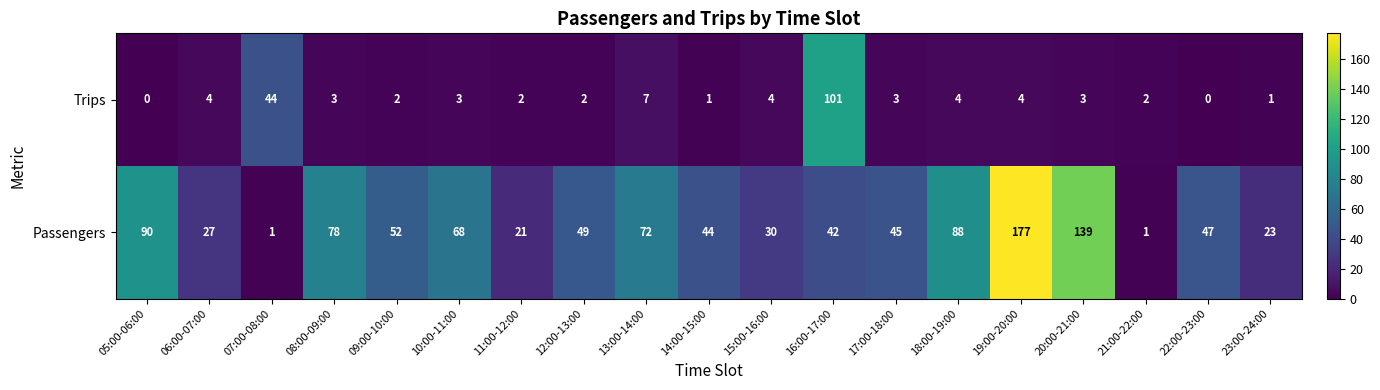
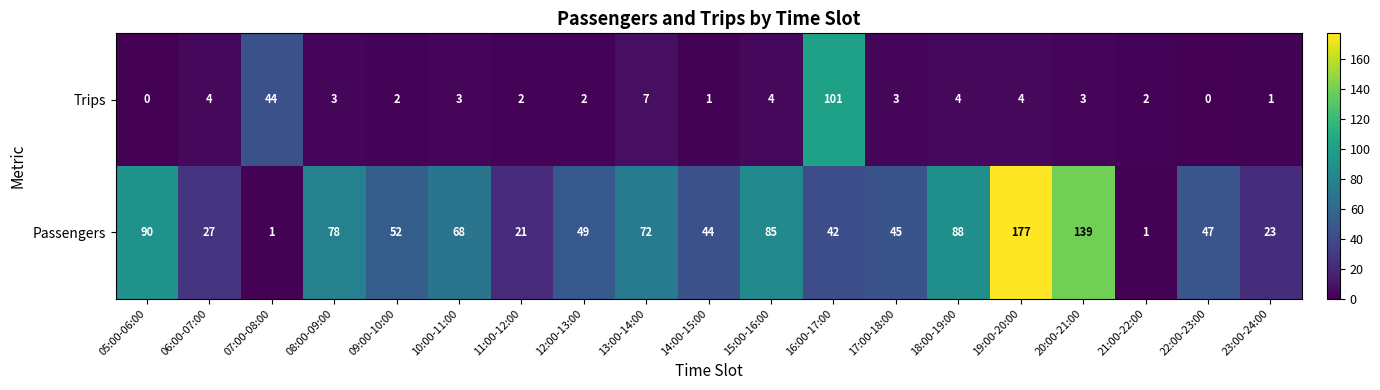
Passengers, 15:00-16:00: 30 -> 85
